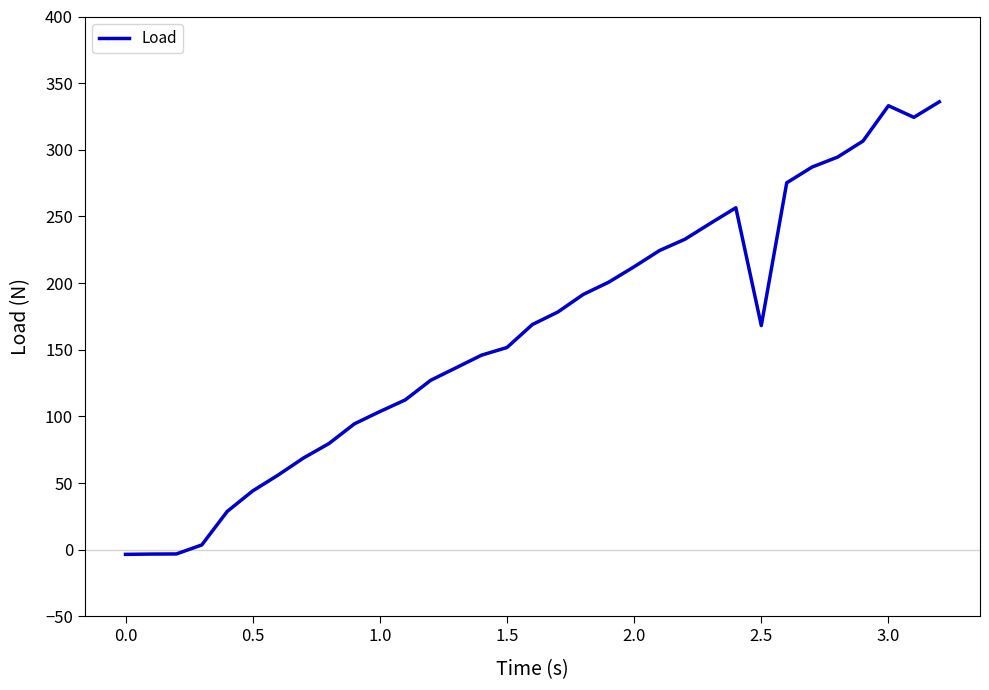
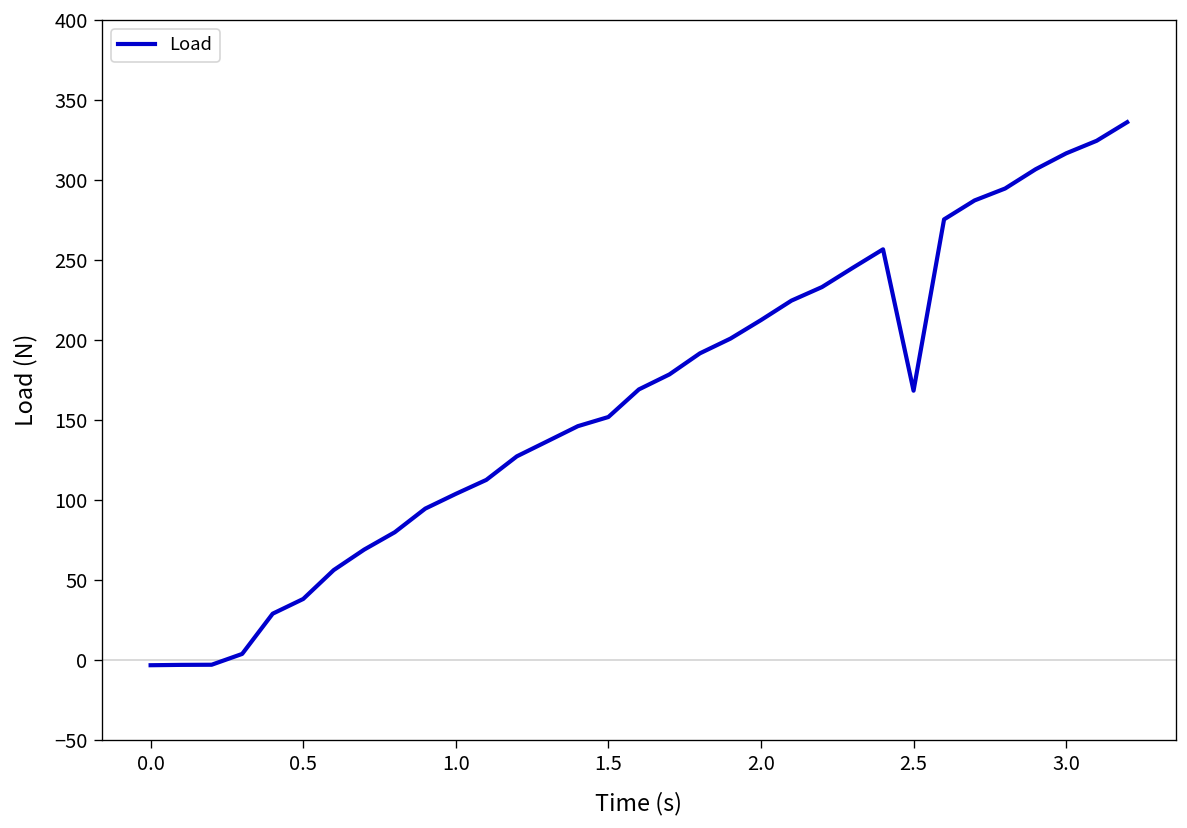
0.5: 44 -> 38
3.0: 333 -> 317
